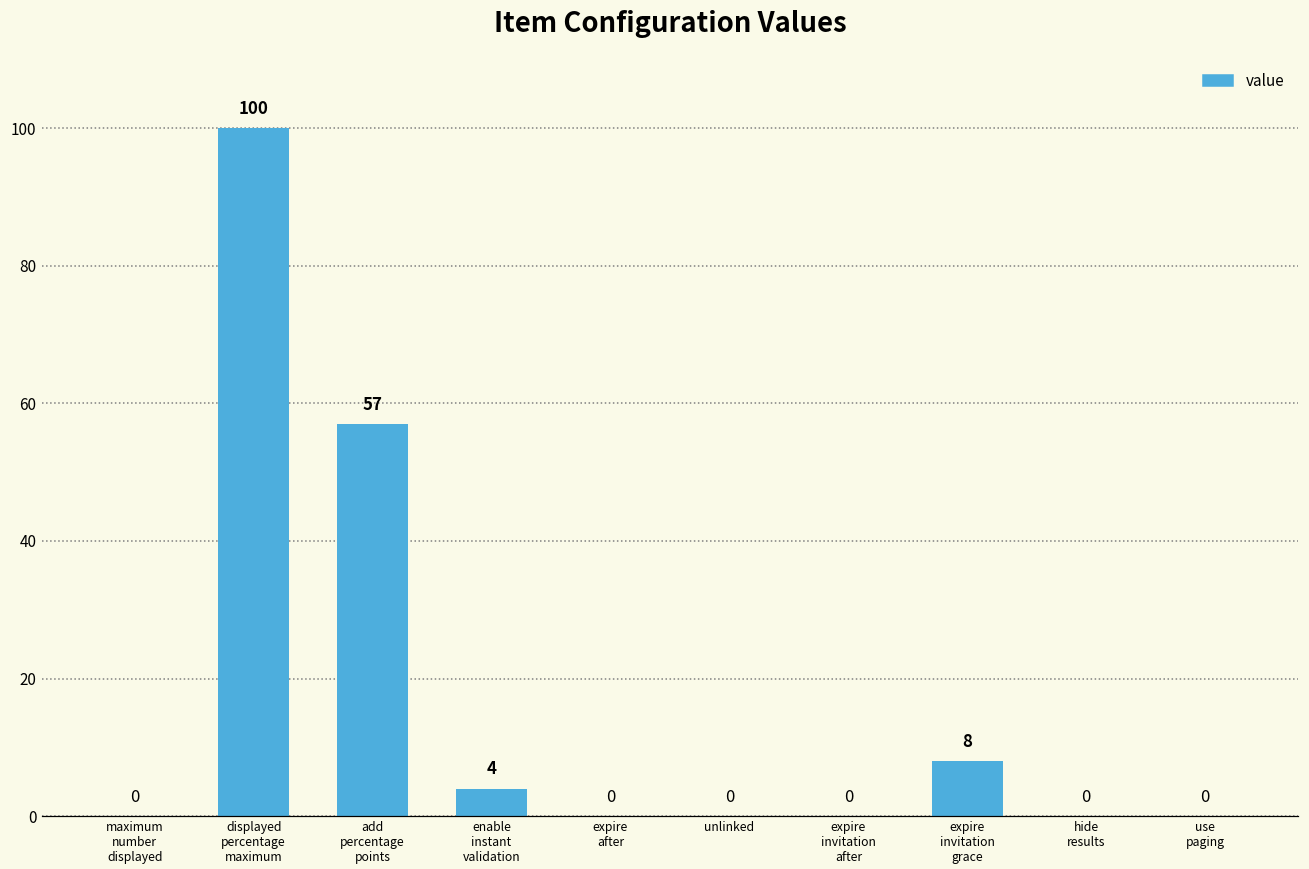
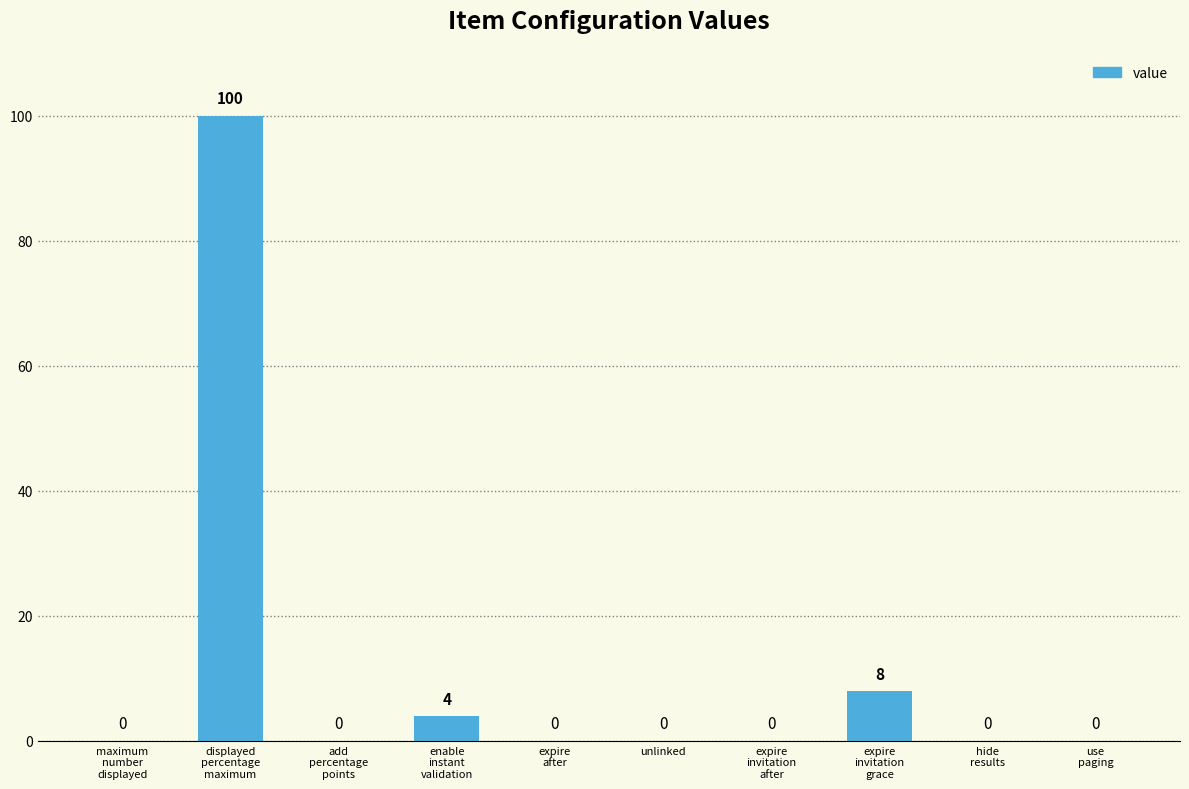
add percentage points: 57 -> 0
